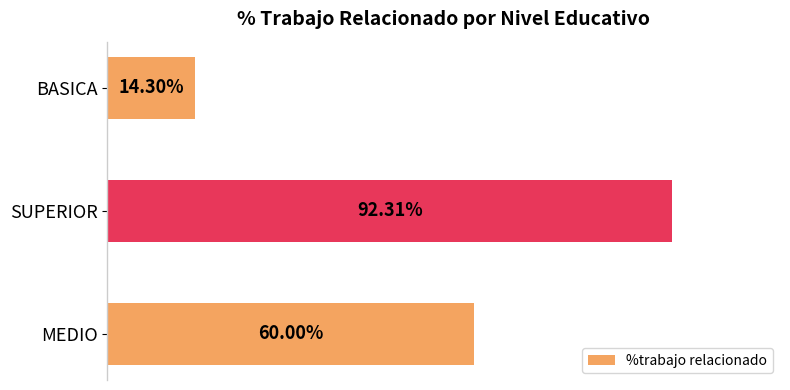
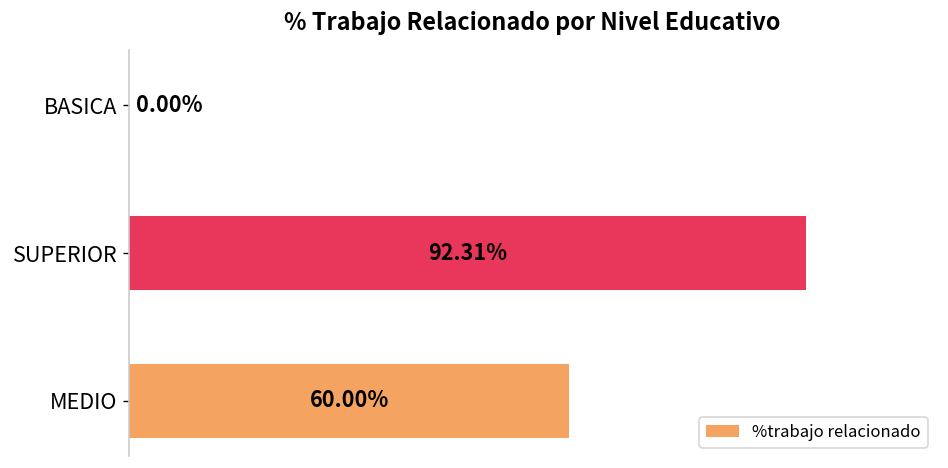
BASICA: 14.30% -> 0.00%
